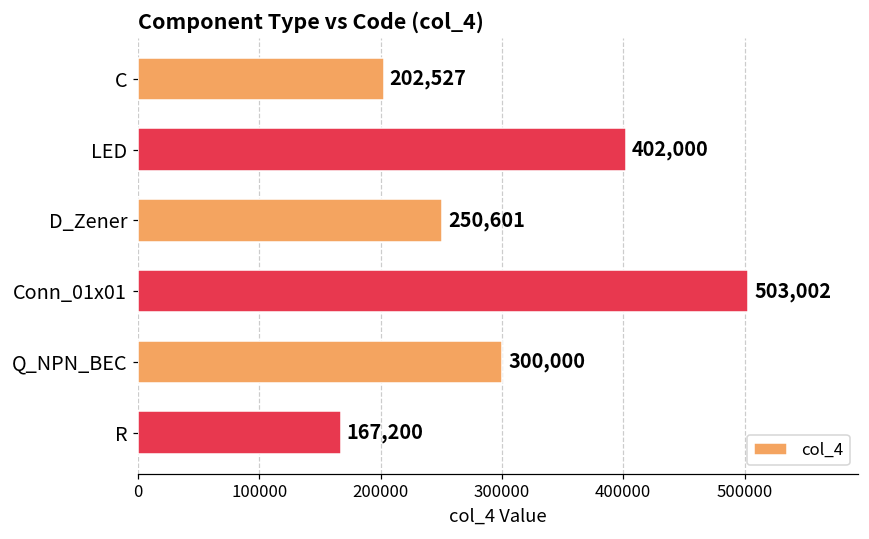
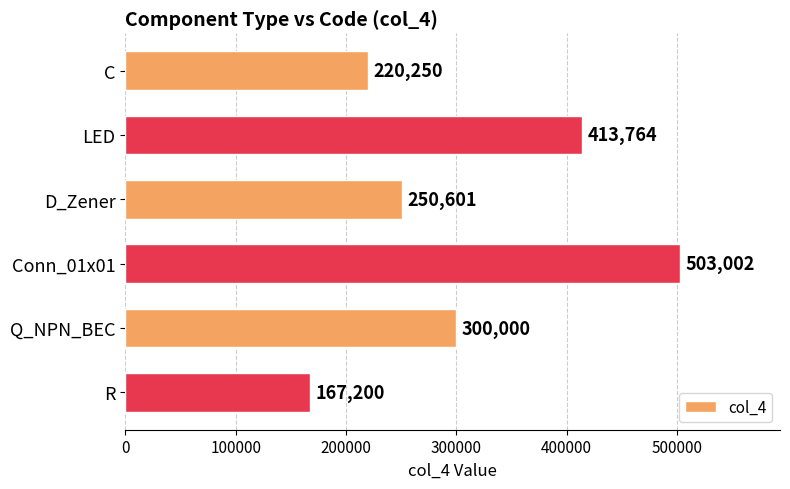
C: 202,527 -> 220,250
LED: 402,000 -> 413,764
